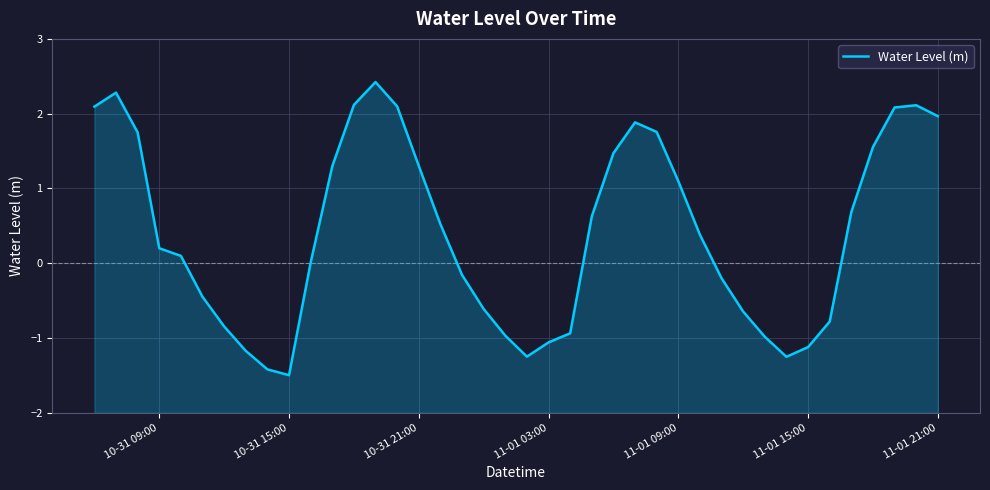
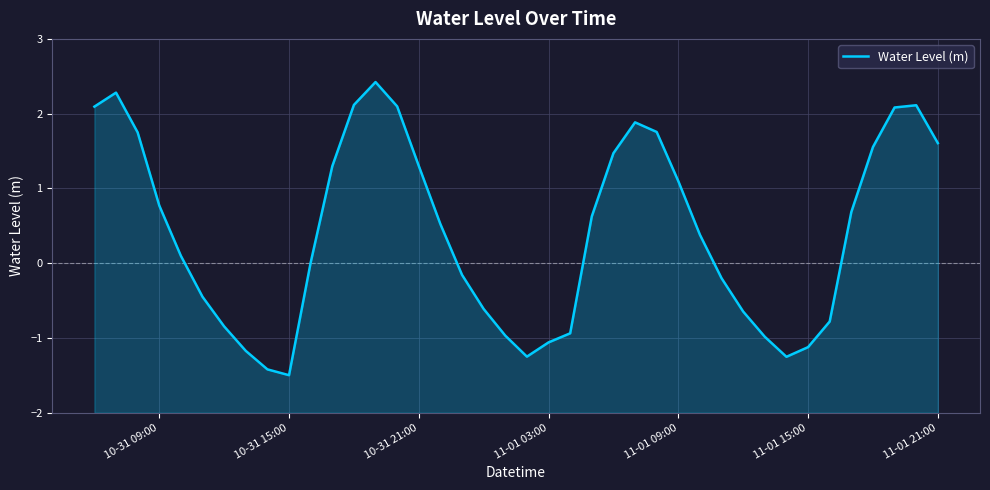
10-31 09:00: 0.2 -> 0.8
11-01 21:00: 2.0 -> 1.6
